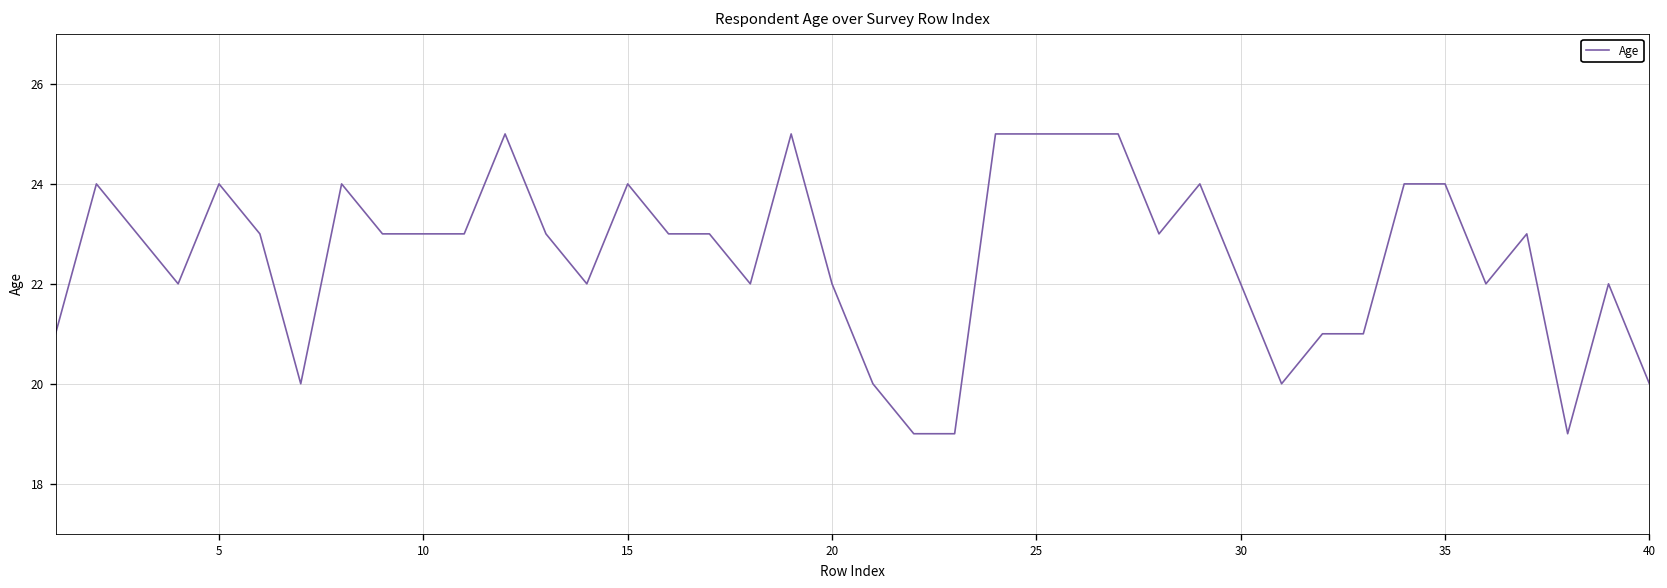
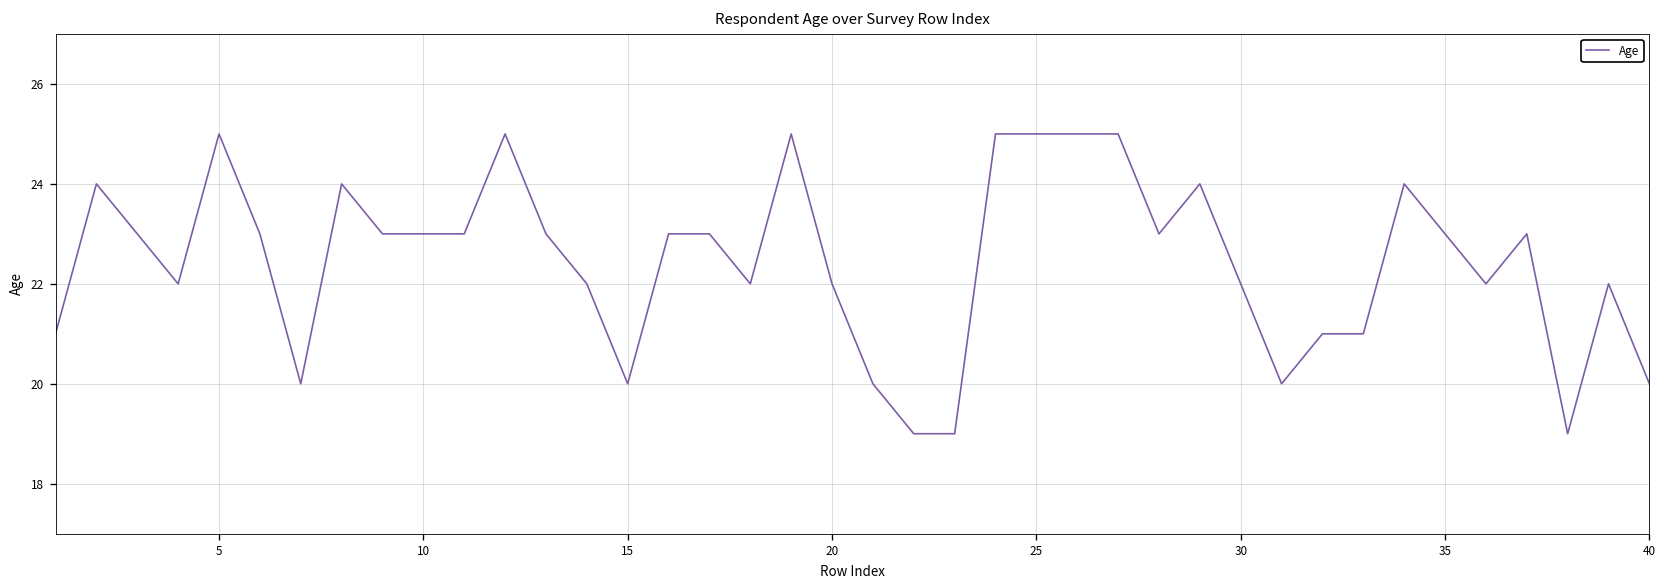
5: 24 -> 25
15: 24 -> 20
35: 24 -> 23
